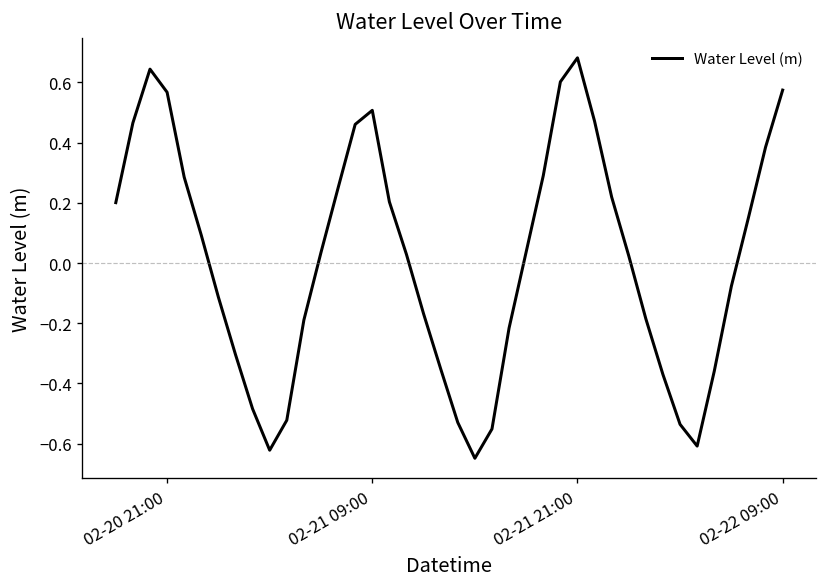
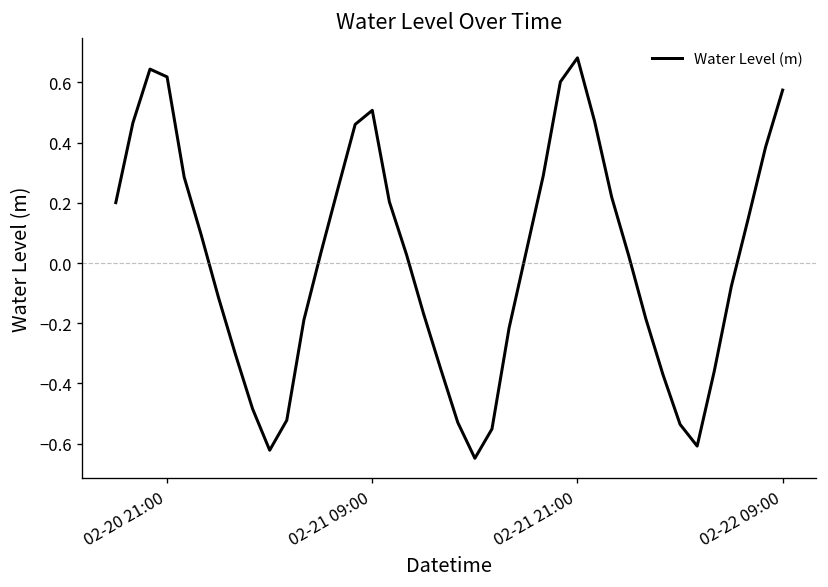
02-20 21:00: 0.57 -> 0.62
